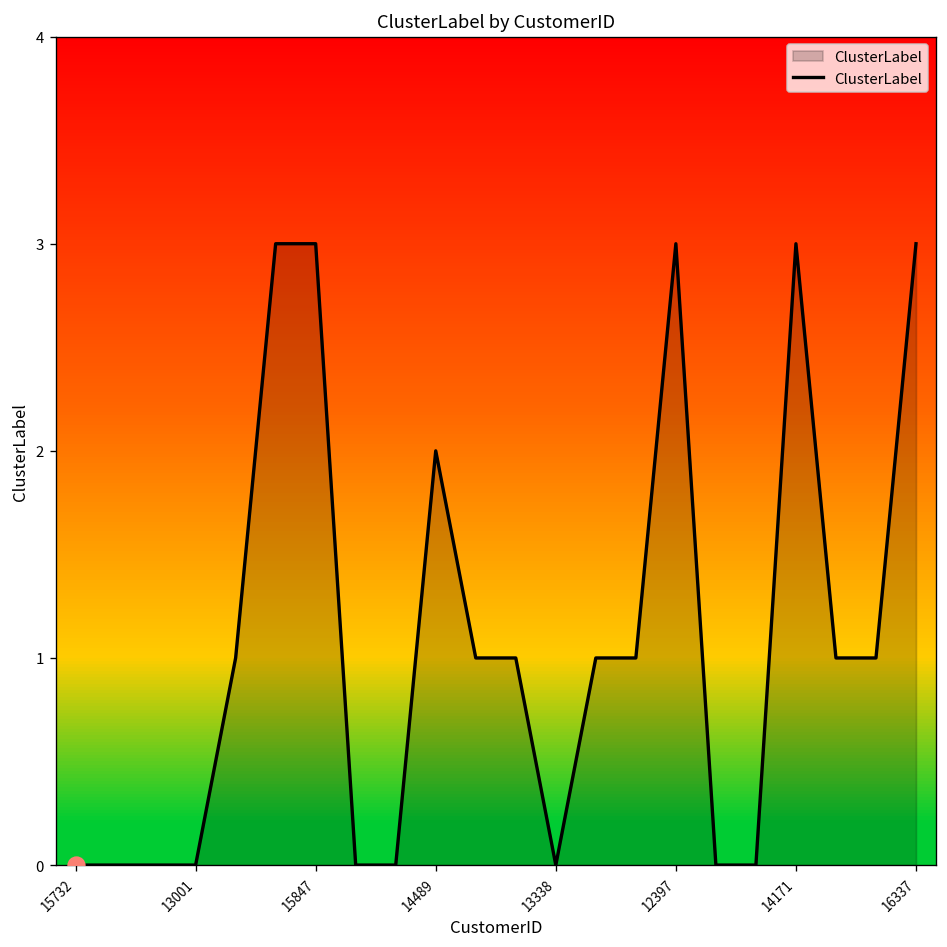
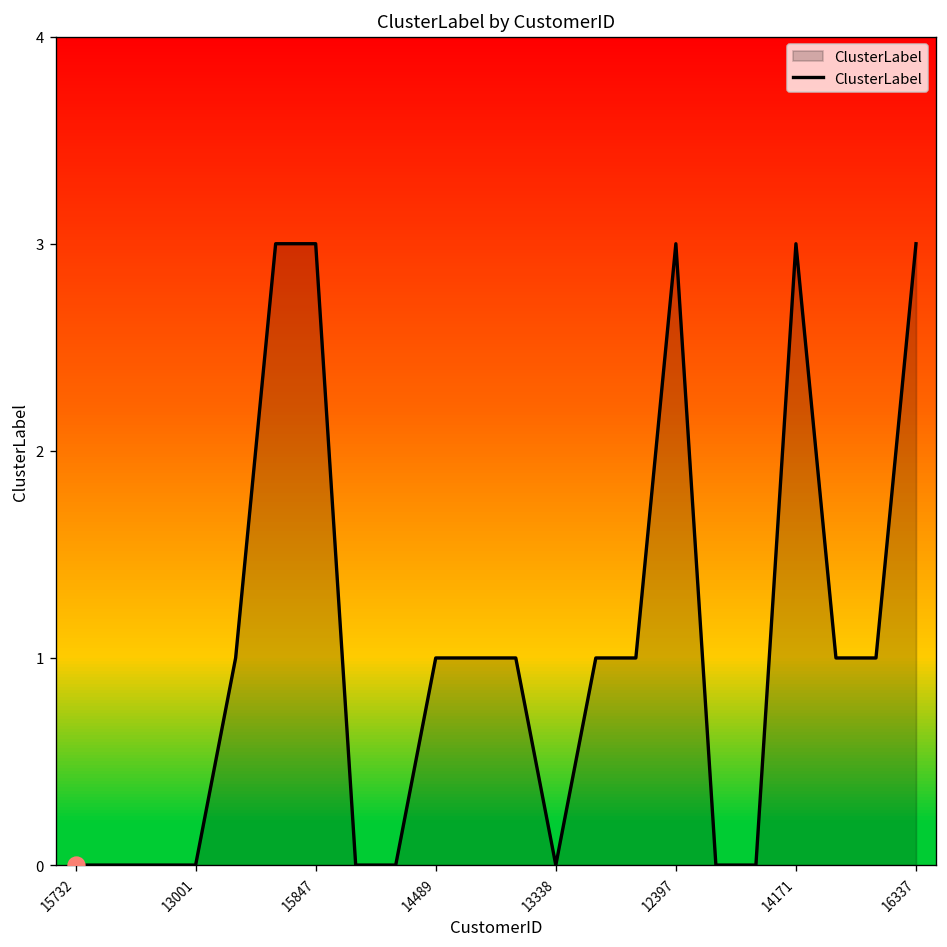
ClusterLabel, 14489: 2 -> 1
